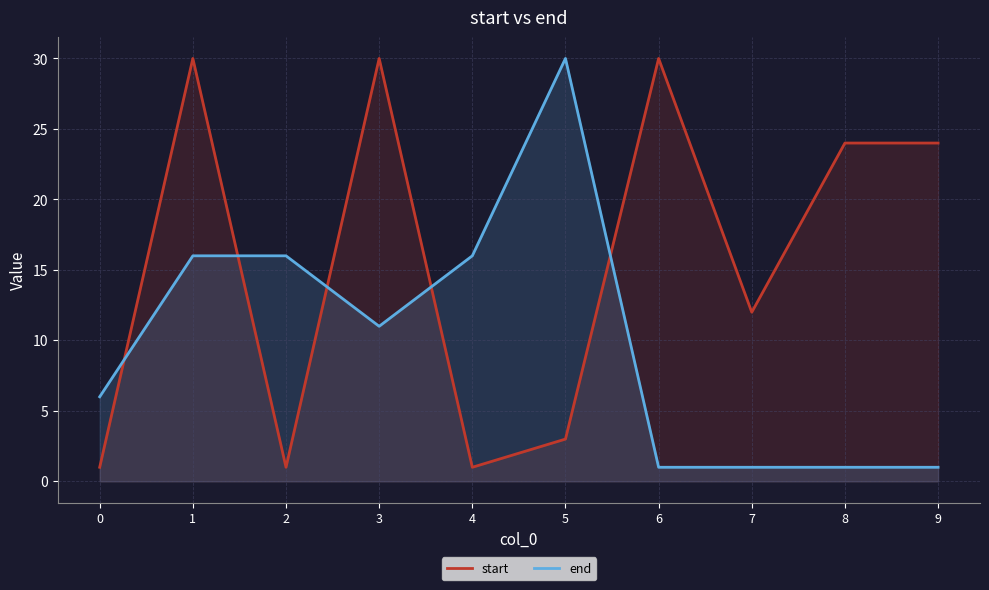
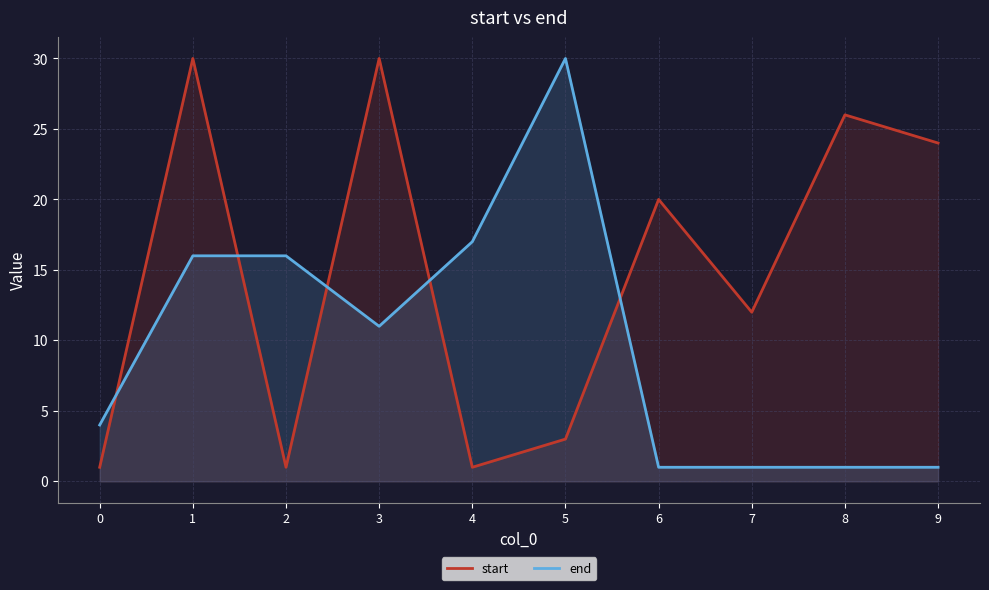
end, 0: 6 -> 4
end, 4: 16 -> 17
start, 6: 30 -> 20
start, 8: 24 -> 26
